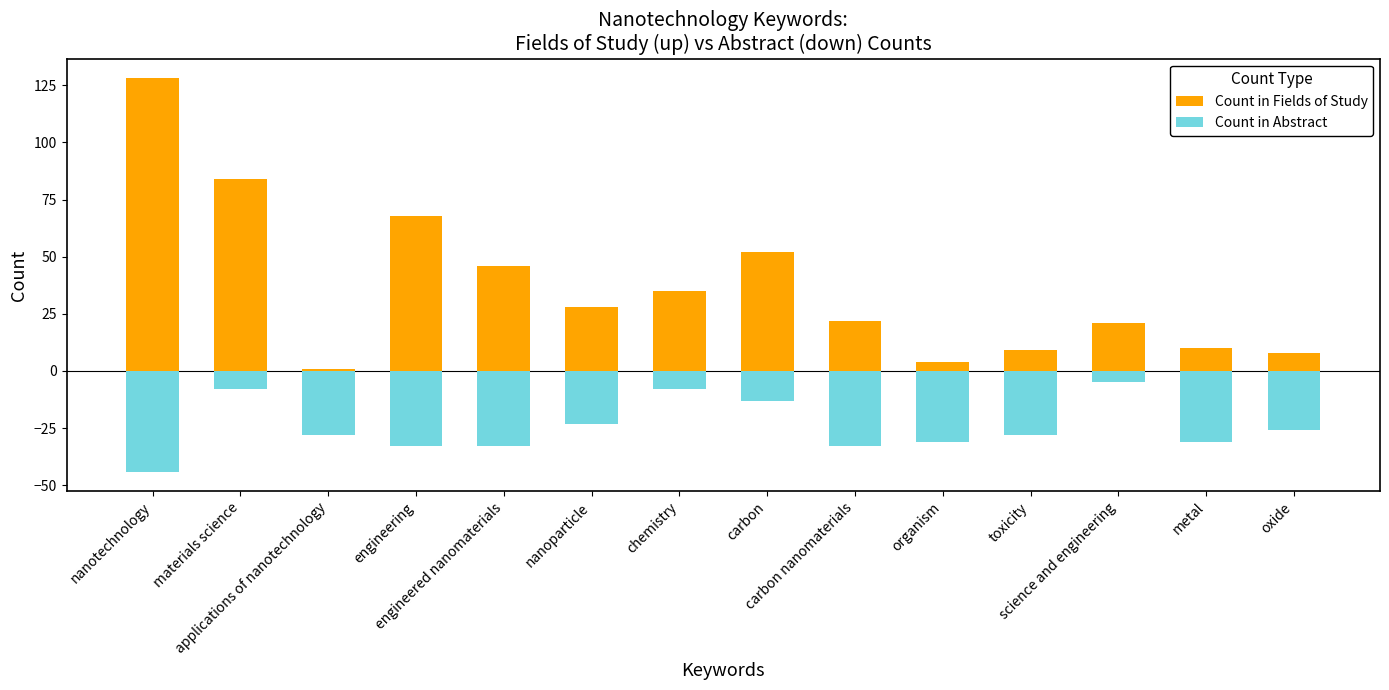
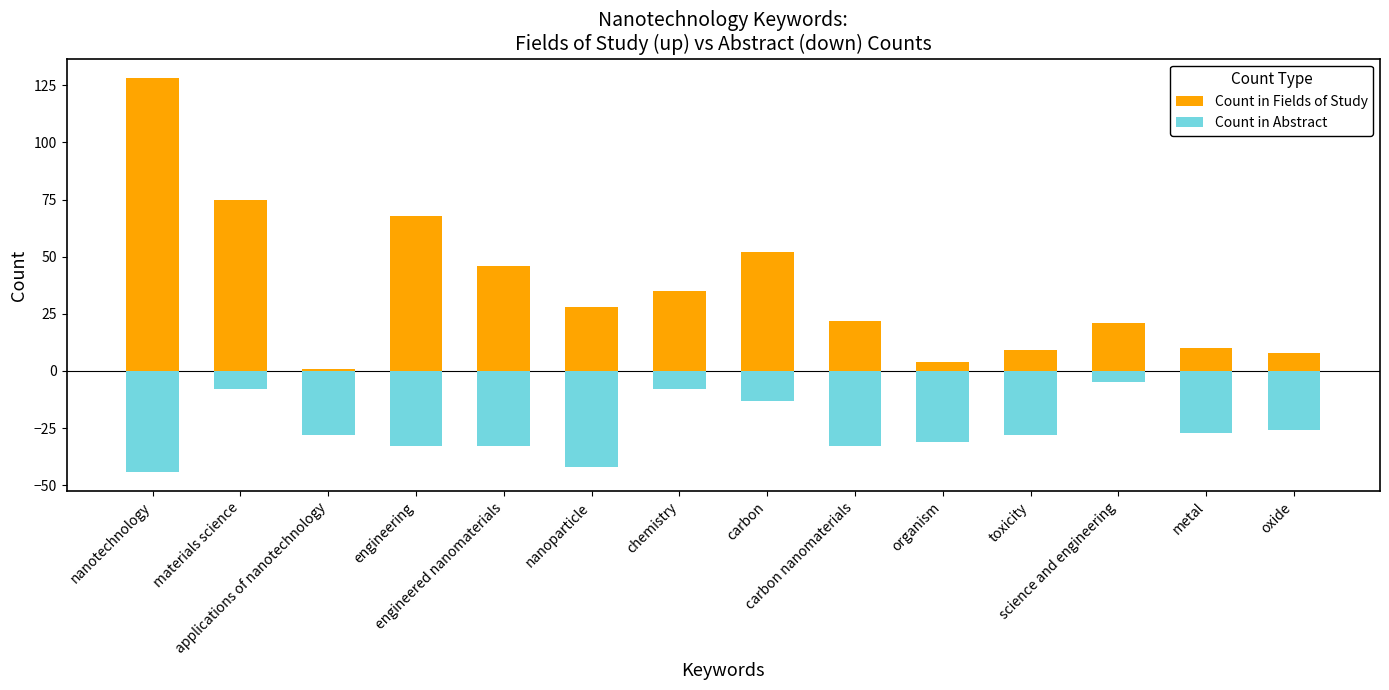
Count in Fields of Study, materials science: 84 -> 75
Count in Abstract, nanoparticle: -23 -> -42
Count in Abstract, metal: -31 -> -27
